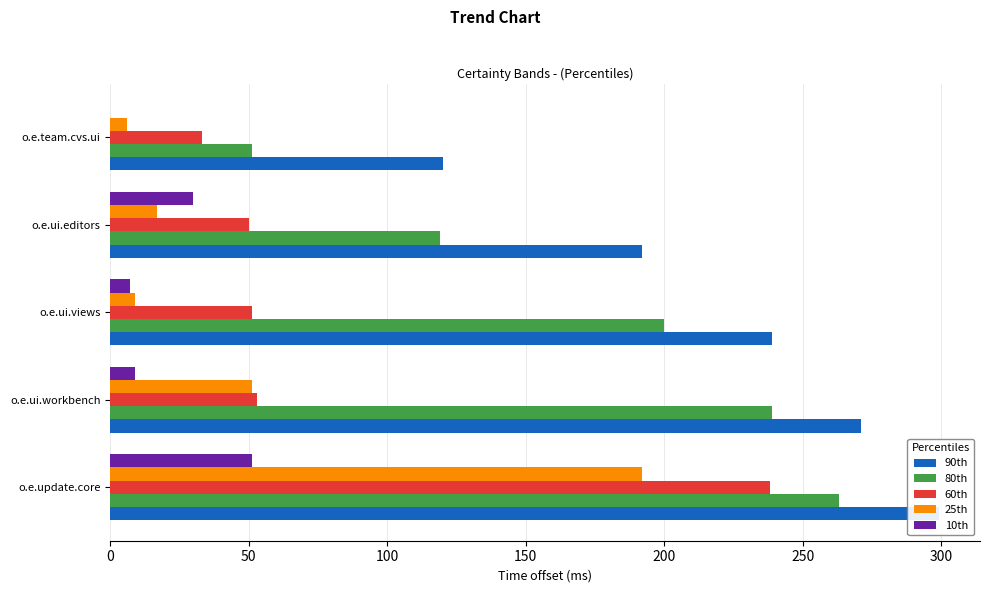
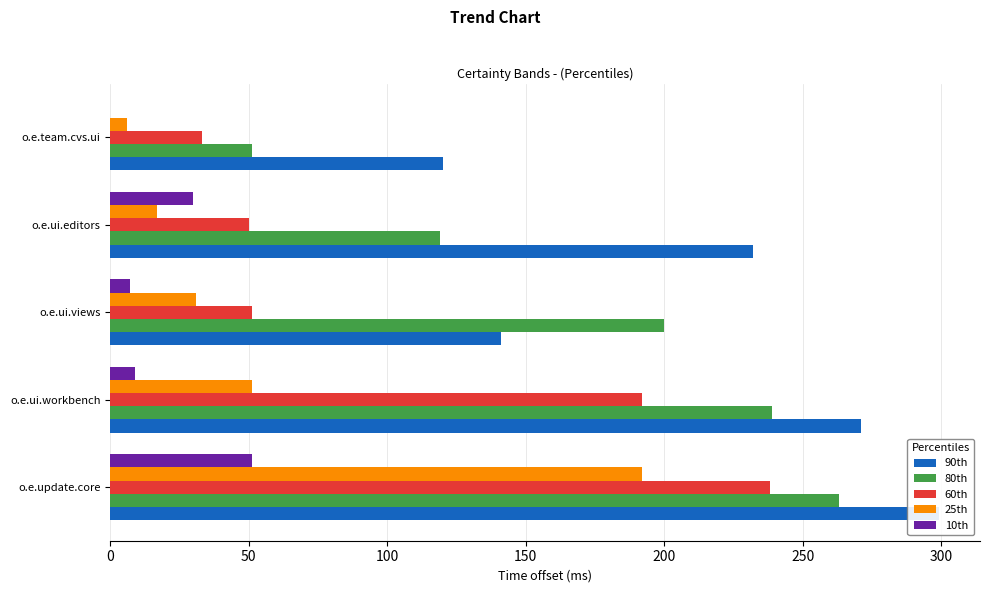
90th, o.e.ui.editors: 192 -> 232
25th, o.e.ui.views: 9 -> 31
90th, o.e.ui.views: 239 -> 141
60th, o.e.ui.workbench: 53 -> 192
